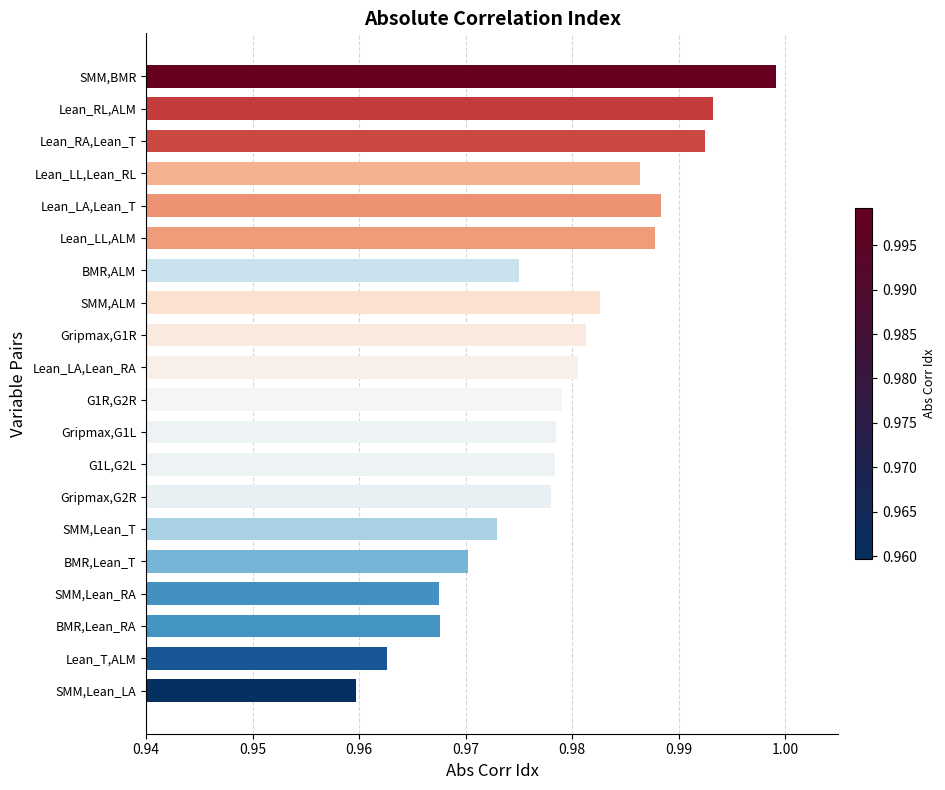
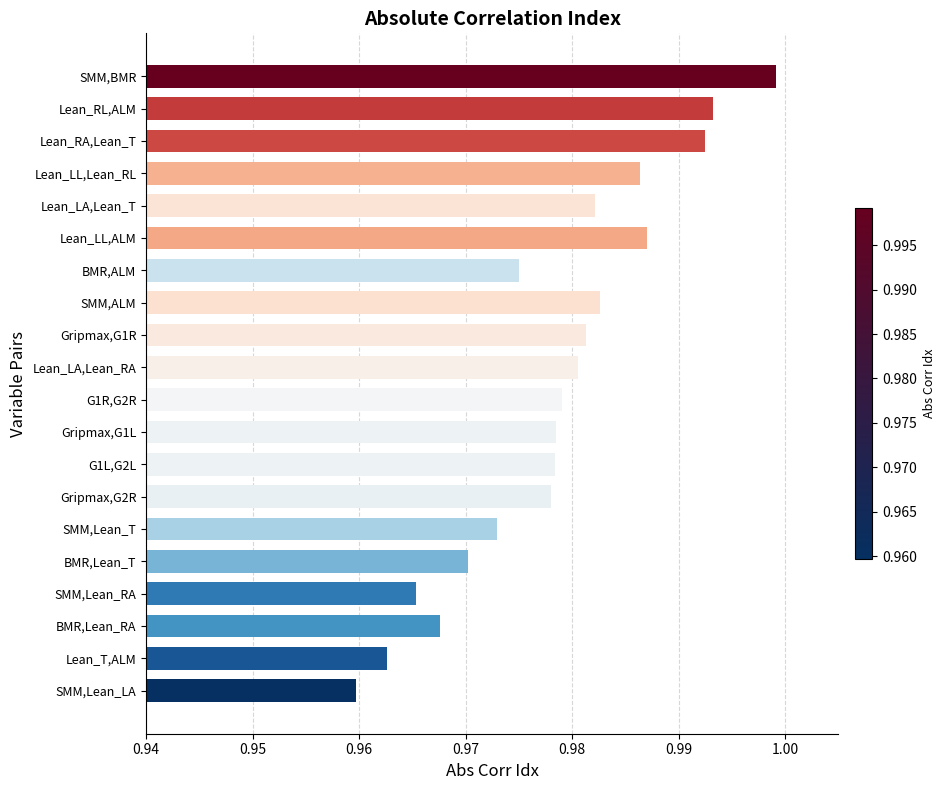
Lean_LA,Lean_T: 0.9883 -> 0.9821
Lean_LL,ALM: 0.9878 -> 0.9871
SMM,Lean_RA: 0.9675 -> 0.9653
